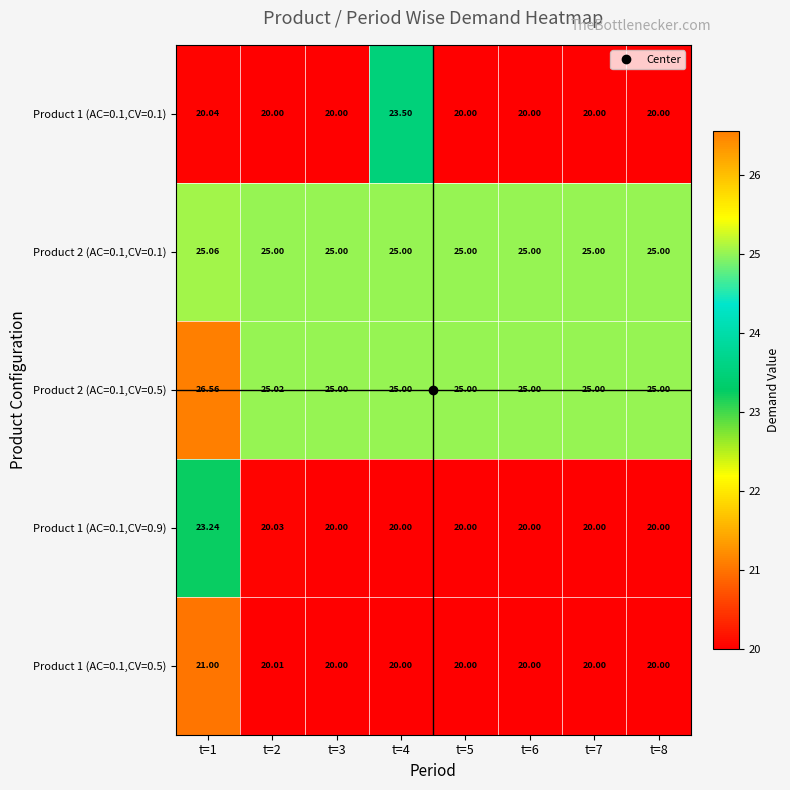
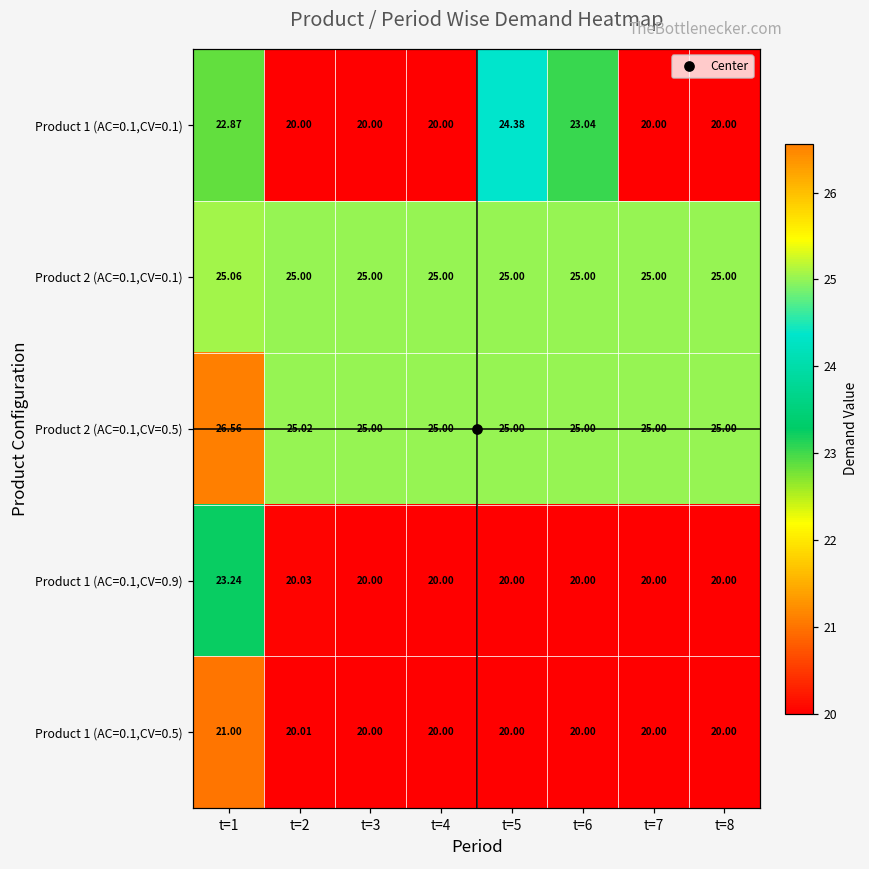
Product 1 (AC=0.1,CV=0.1), t=1: 20.04 -> 22.87
Product 1 (AC=0.1,CV=0.1), t=4: 23.50 -> 20.00
Product 1 (AC=0.1,CV=0.1), t=5: 20.00 -> 24.38
Product 1 (AC=0.1,CV=0.1), t=6: 20.00 -> 23.04
